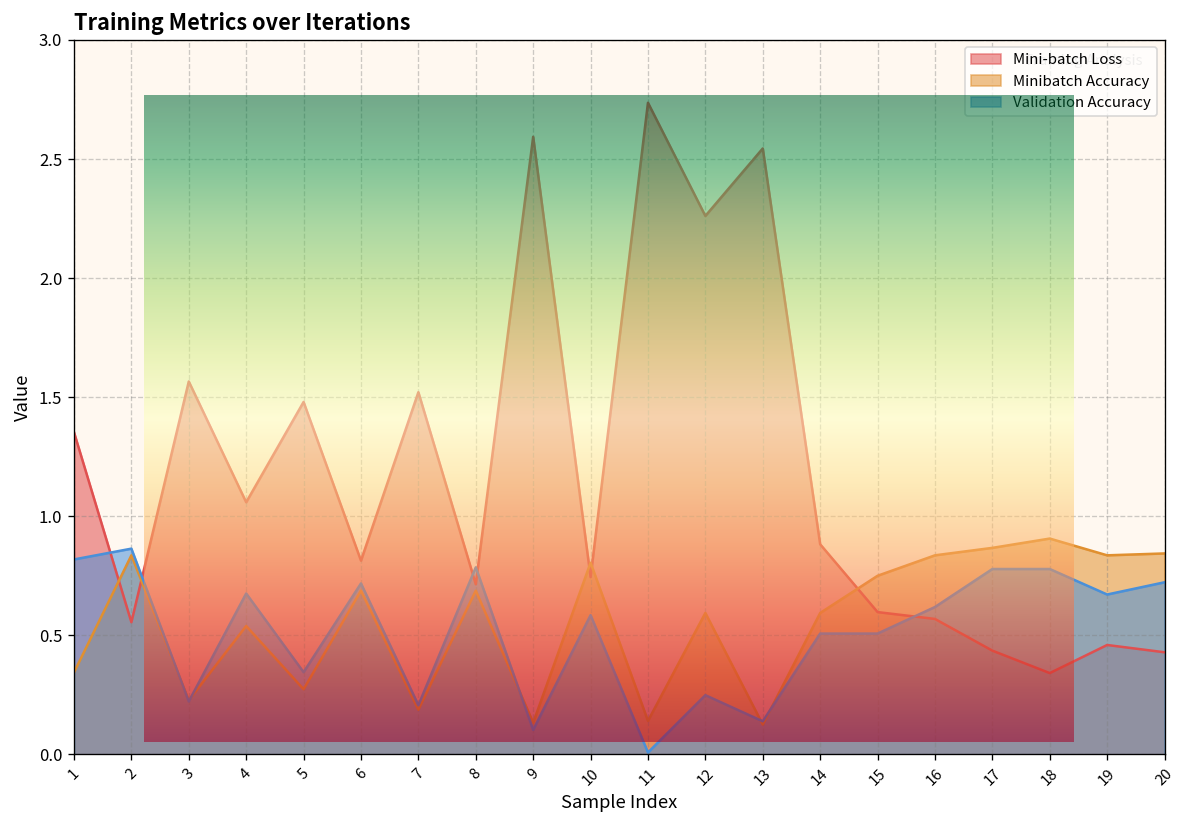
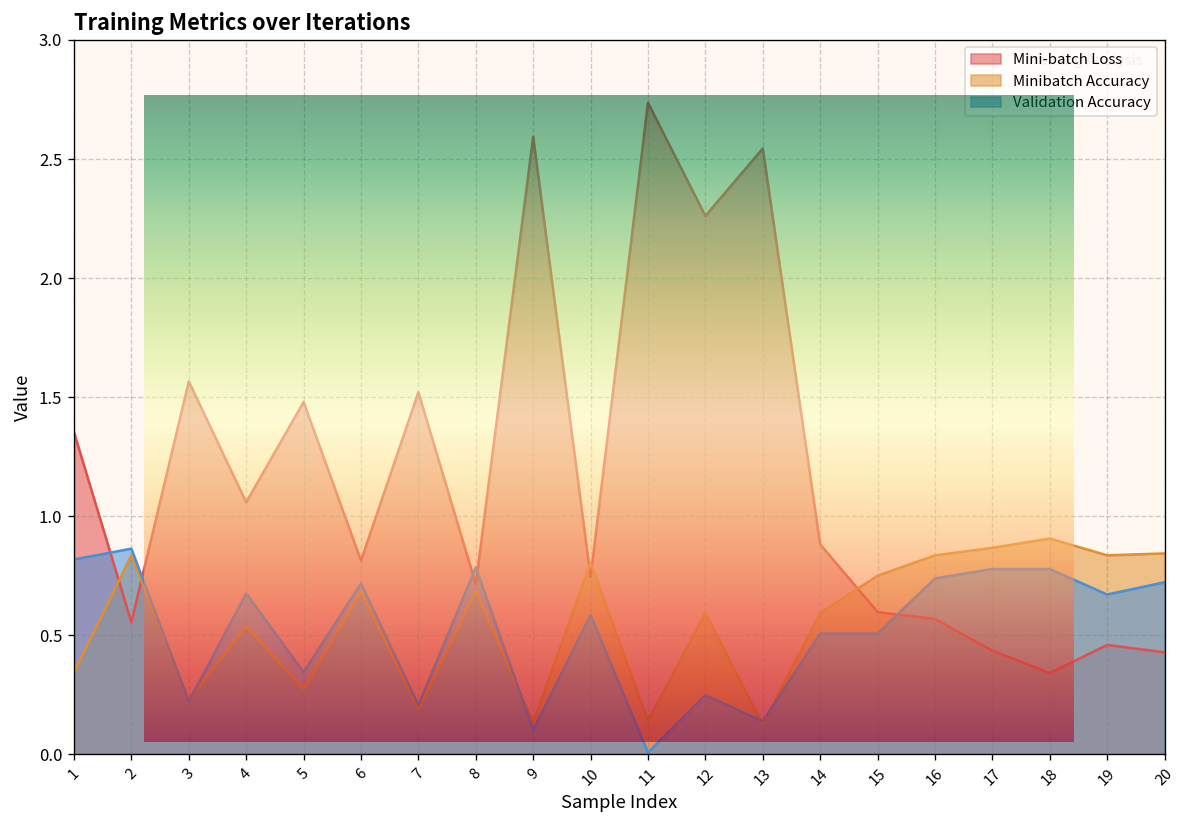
Training Metrics over Iterations, Validation Accuracy, 16: 0.62 -> 0.74
